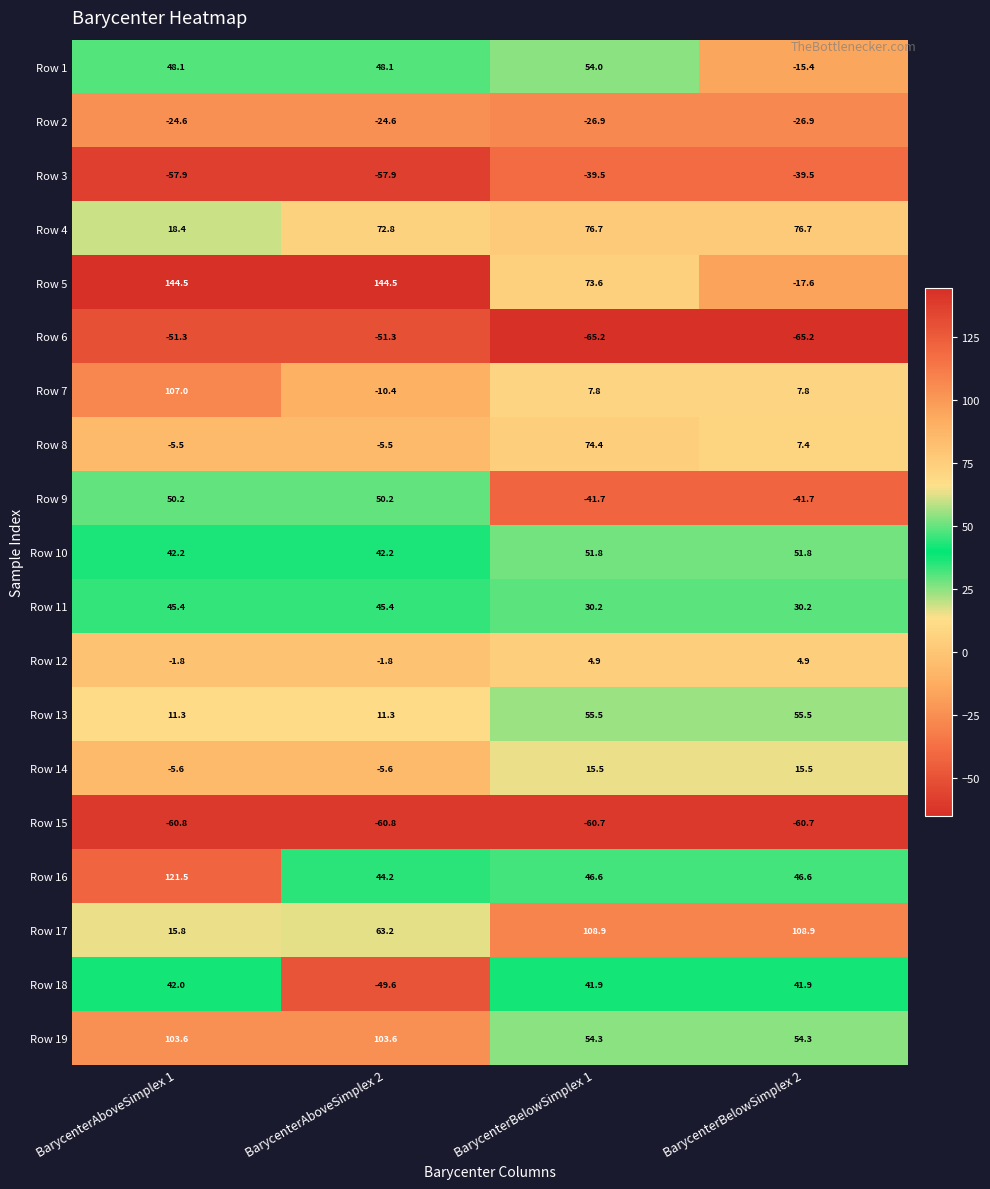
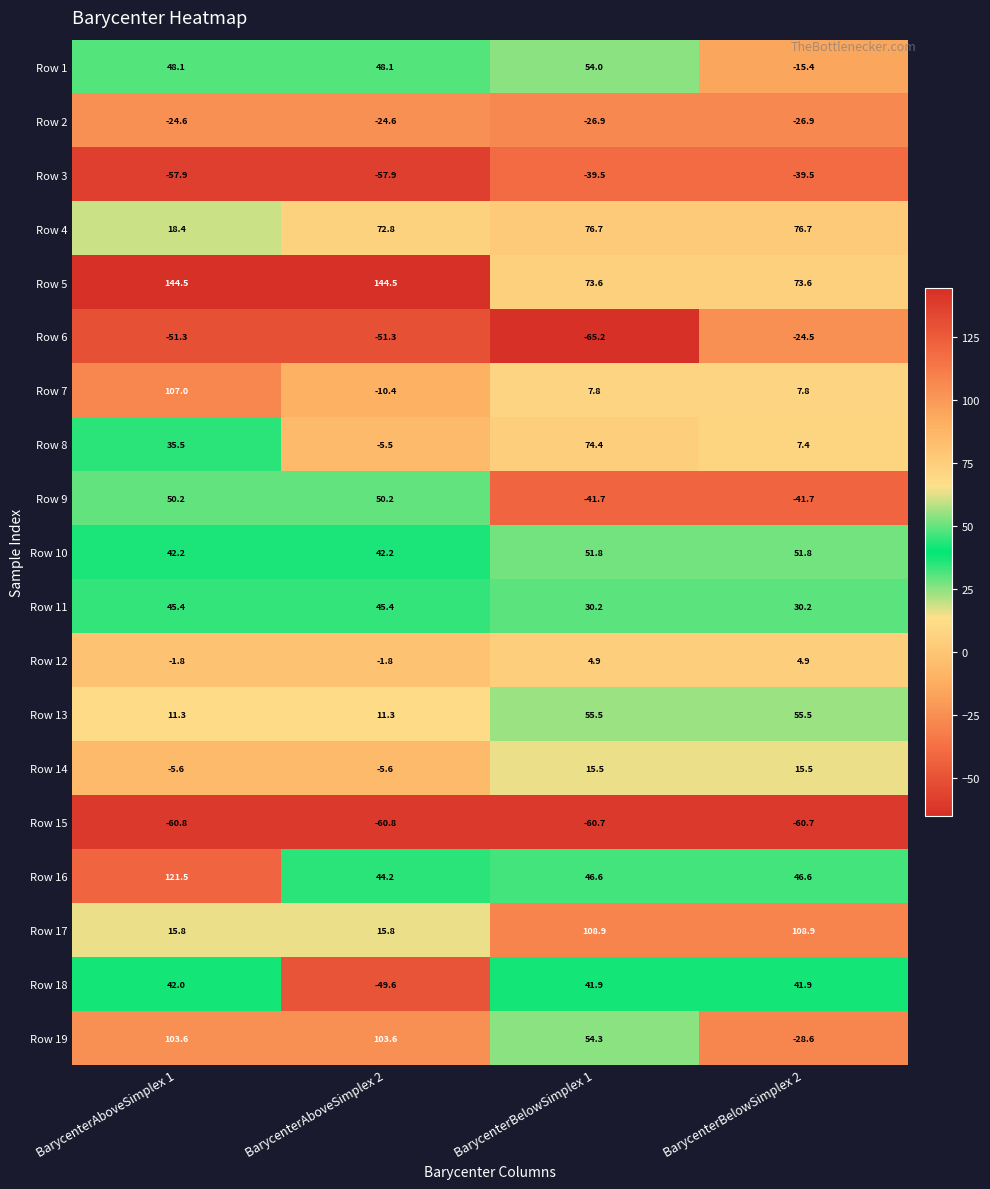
Row 5, BarycenterBelowSimplex 2: -17.6 -> 73.6
Row 6, BarycenterBelowSimplex 2: -65.2 -> -24.5
Row 8, BarycenterAboveSimplex 1: -5.5 -> 35.5
Row 17, BarycenterAboveSimplex 2: 63.2 -> 15.8
Row 19, BarycenterBelowSimplex 2: 54.3 -> -28.6
